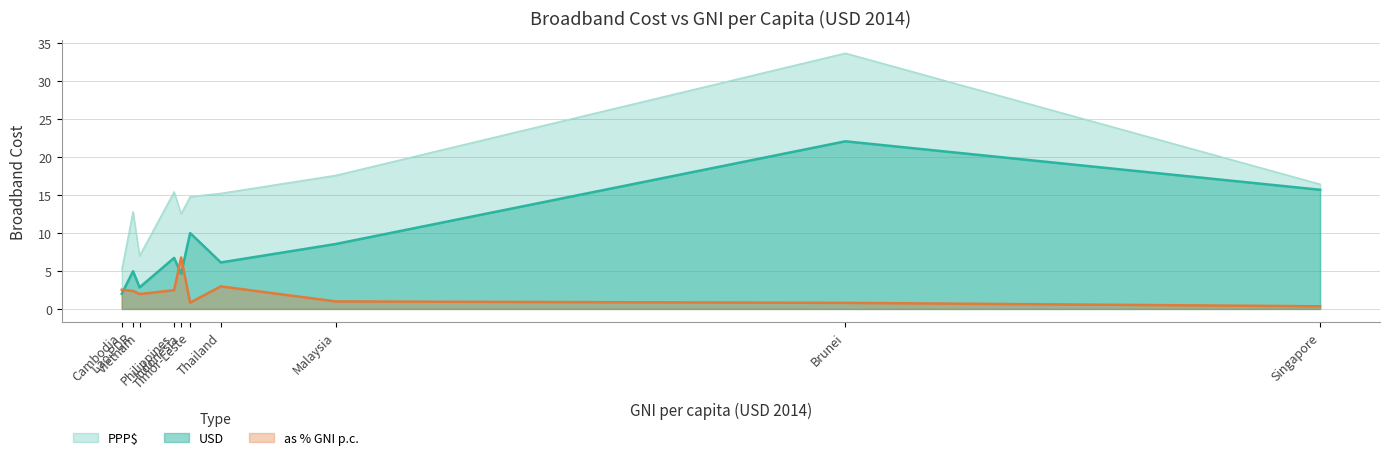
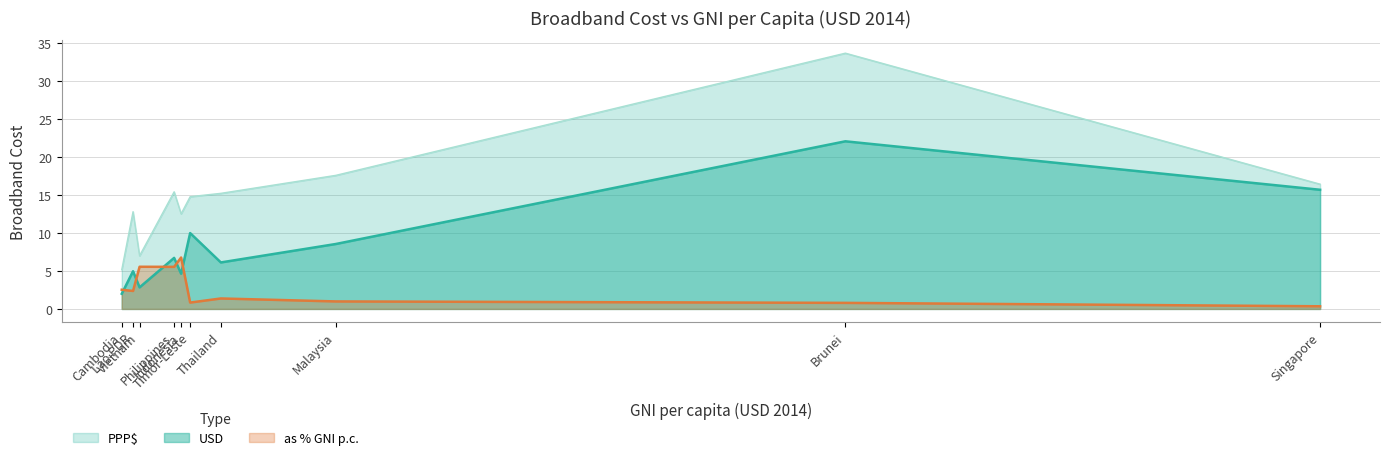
as % GNI p.c., Vietnam: 2 -> 6
as % GNI p.c., Philippines: 2 -> 6
as % GNI p.c., Thailand: 3 -> 1
